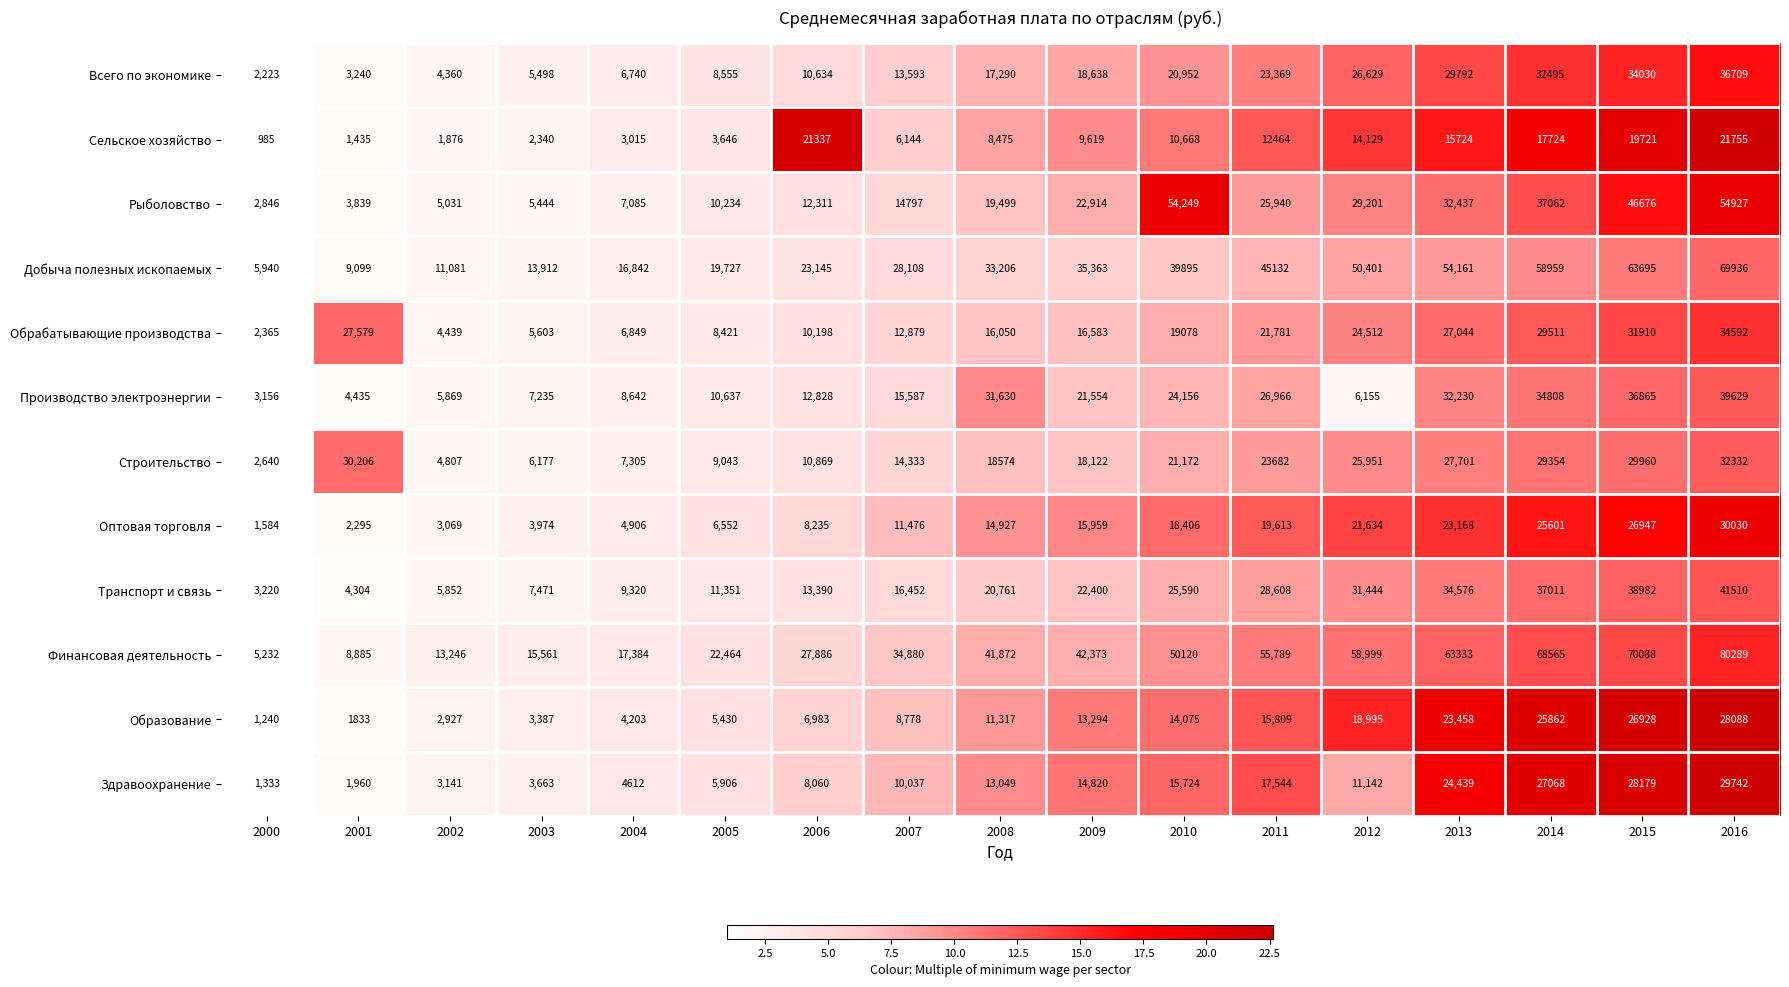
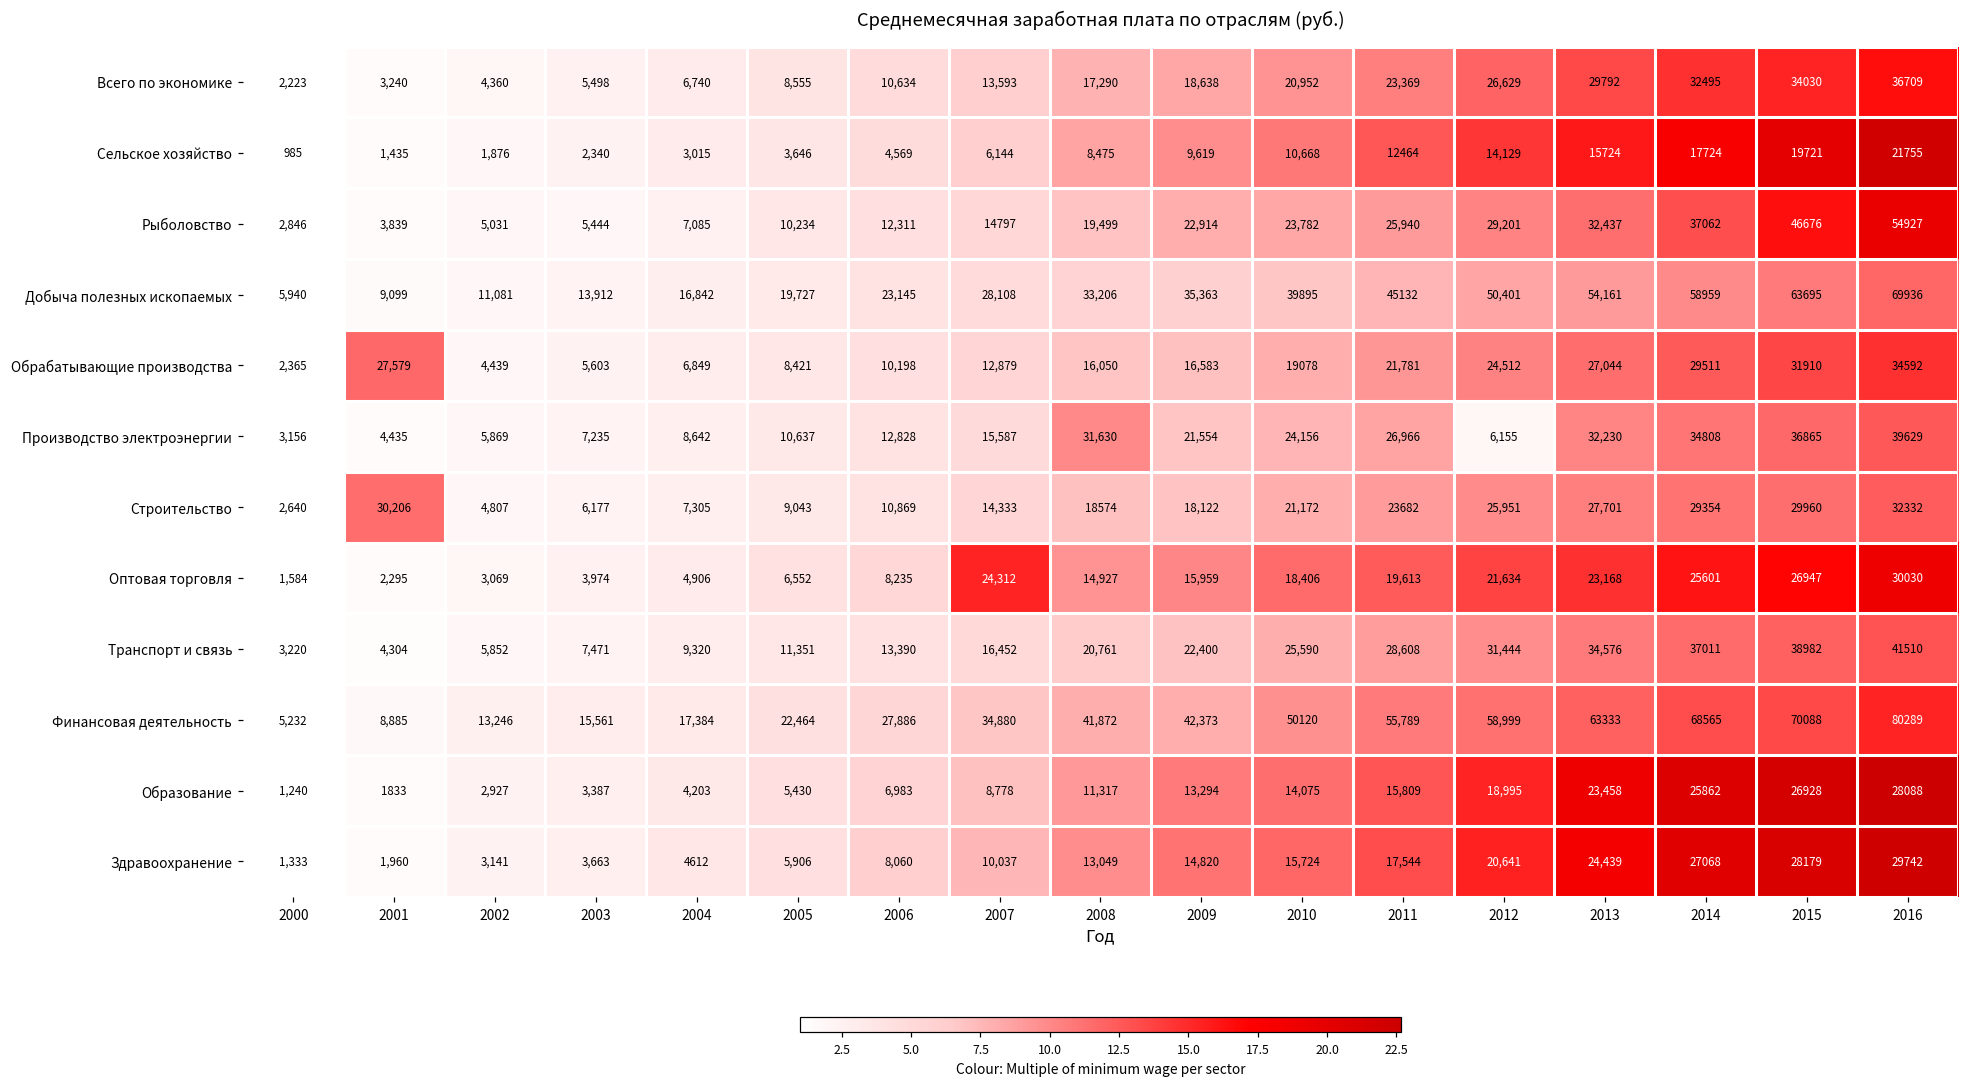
Сельское хозяйство, 2006: 21337 -> 4,569
Рыболовство, 2010: 54,249 -> 23,782
Оптовая торговля, 2007: 11,476 -> 24,312
Здравоохранение, 2012: 11,142 -> 20,641
